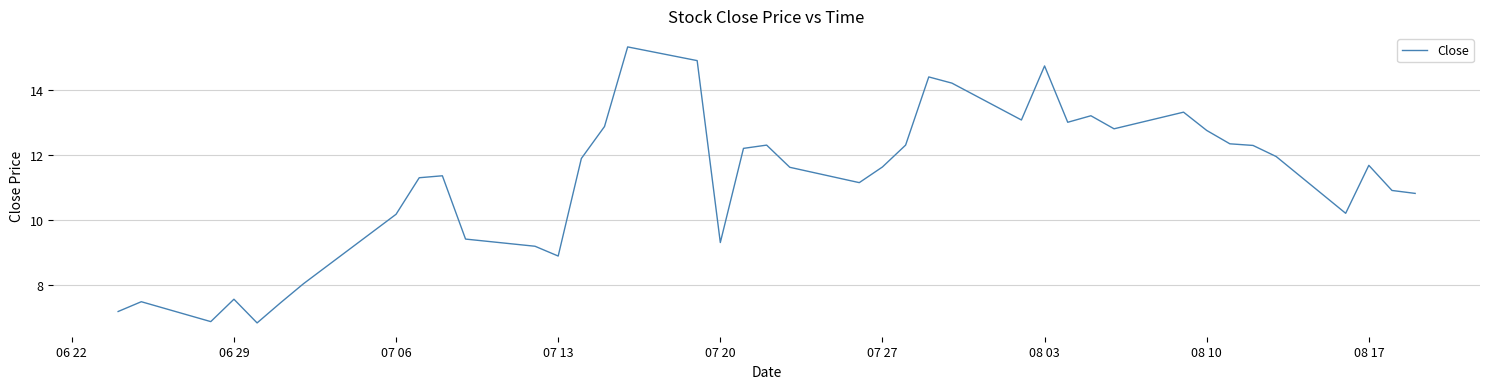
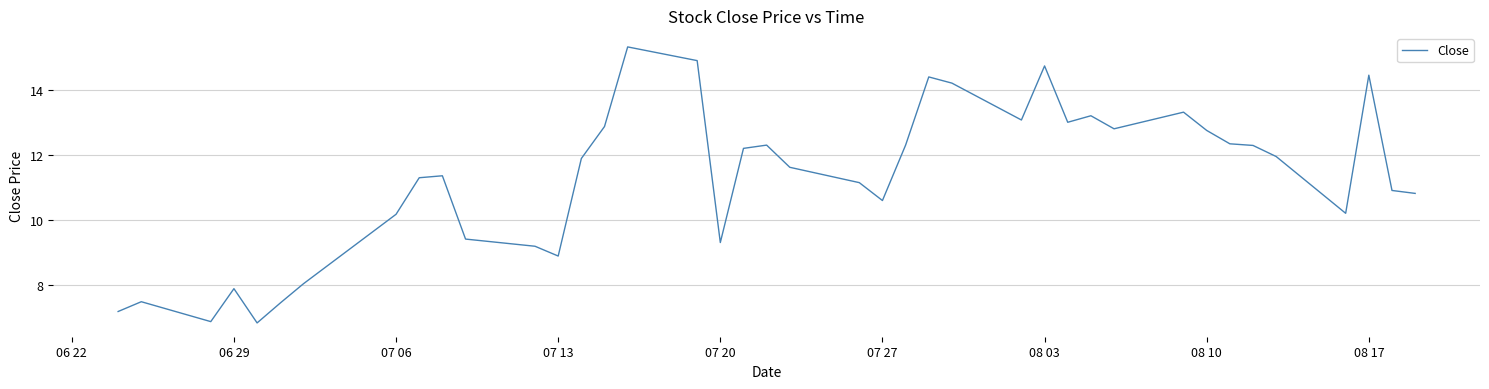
06 29: 7.6 -> 7.9
07 27: 11.6 -> 10.6
08 17: 11.7 -> 14.4
